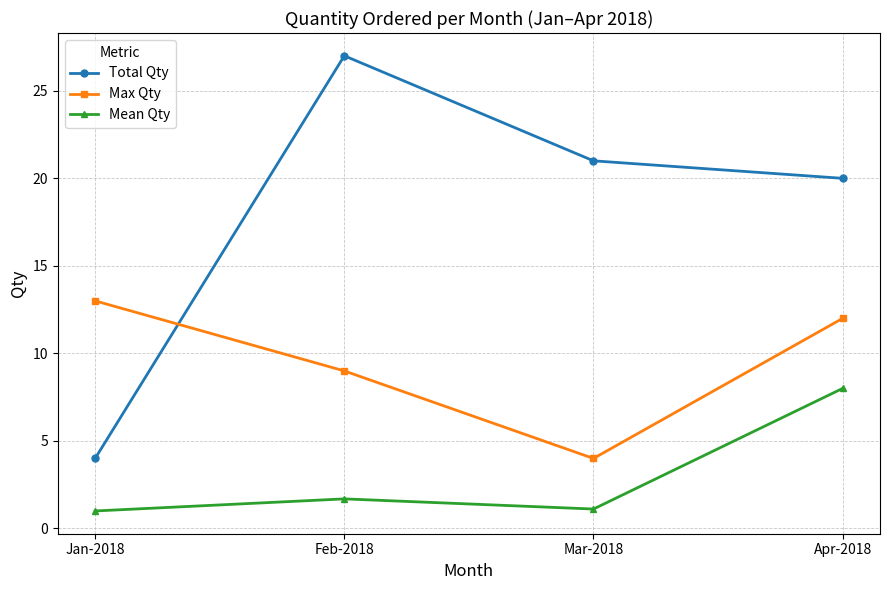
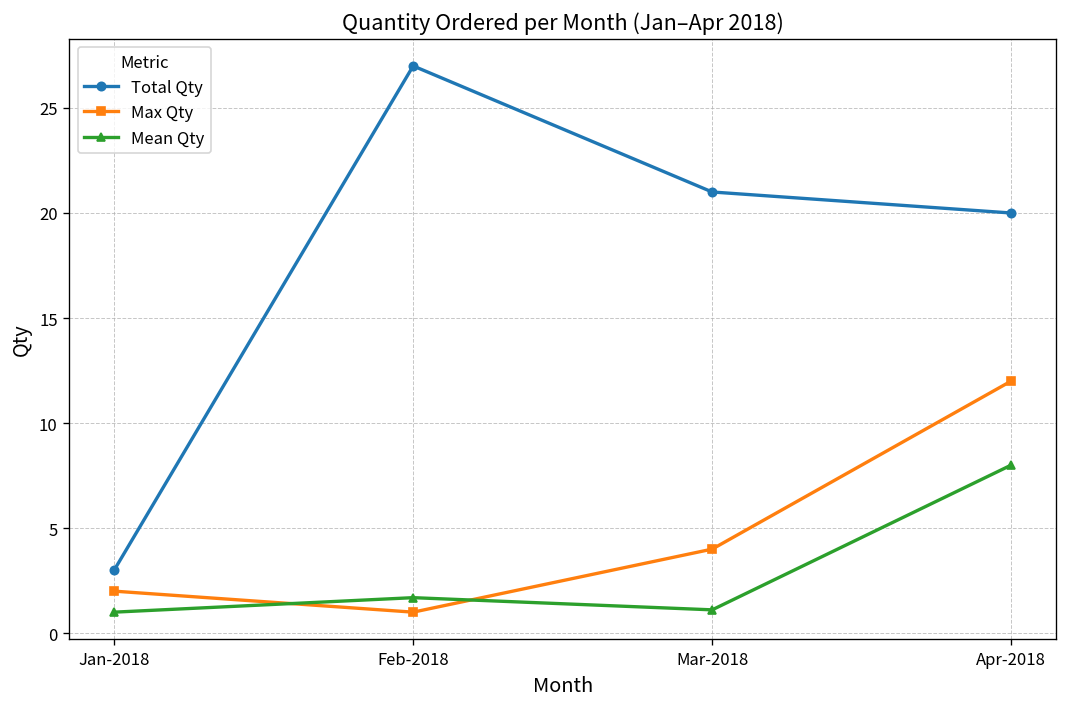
Total Qty, Jan-2018: 4 -> 3
Max Qty, Jan-2018: 13 -> 2
Max Qty, Feb-2018: 9 -> 1
